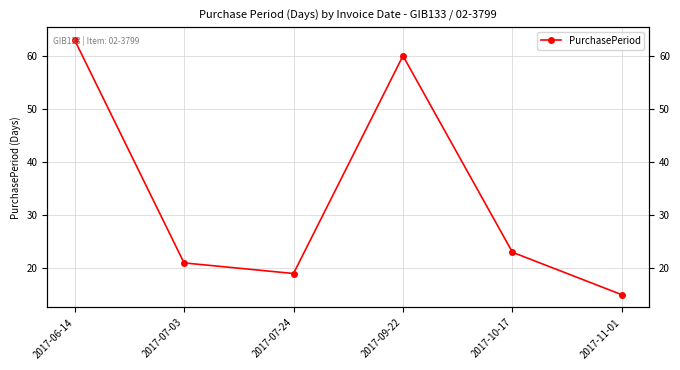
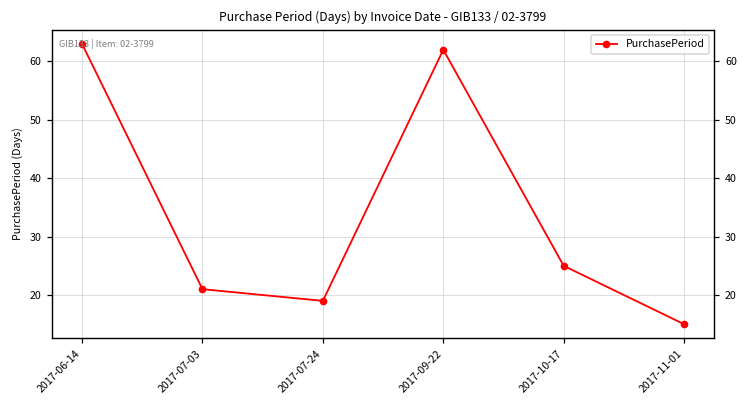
2017-09-22: 60 -> 62
2017-10-17: 23 -> 25
